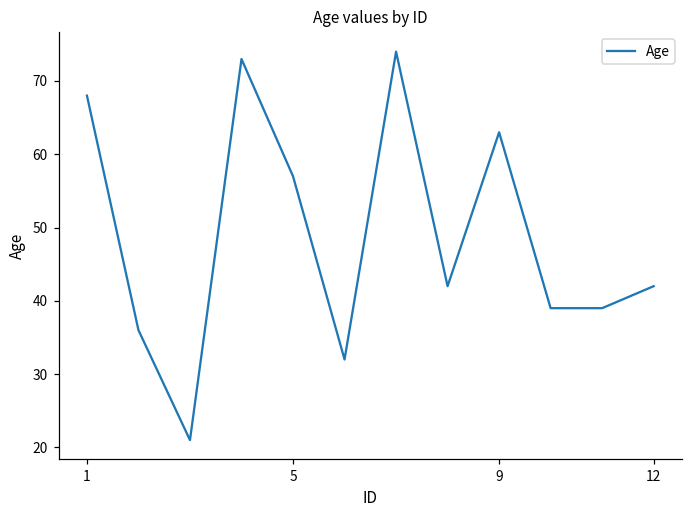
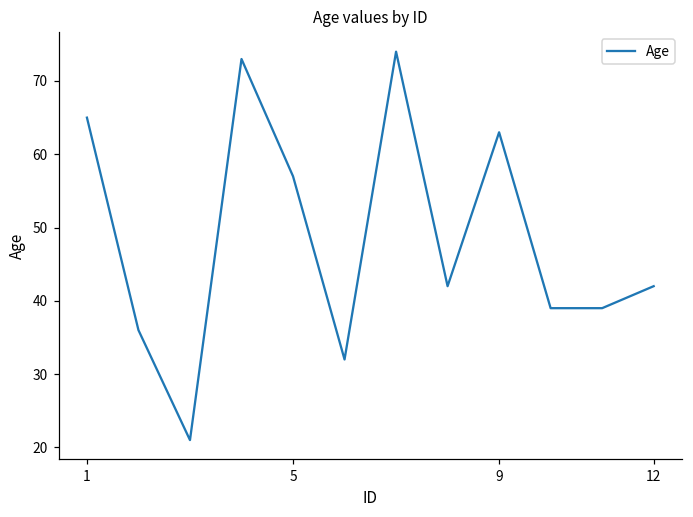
1: 68 -> 65
